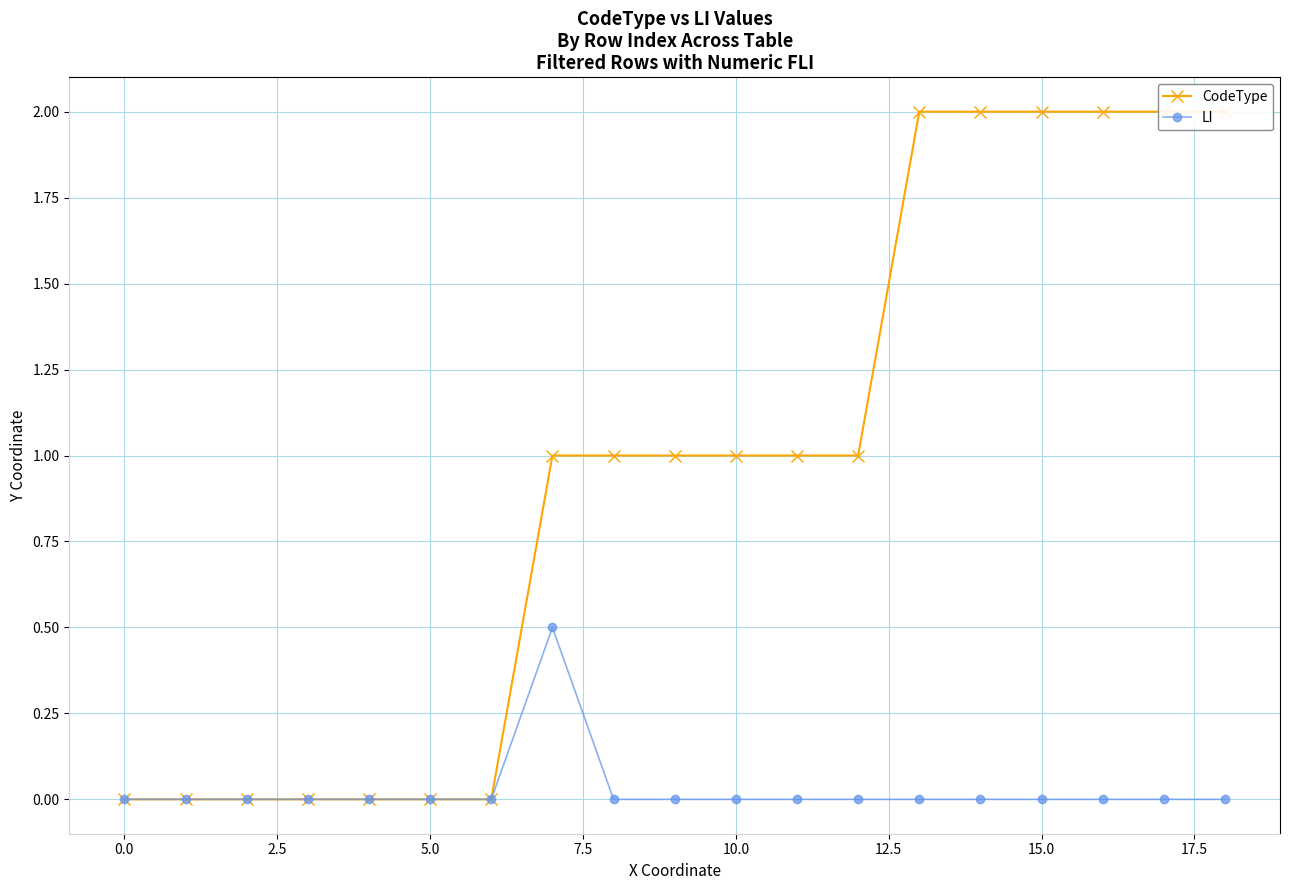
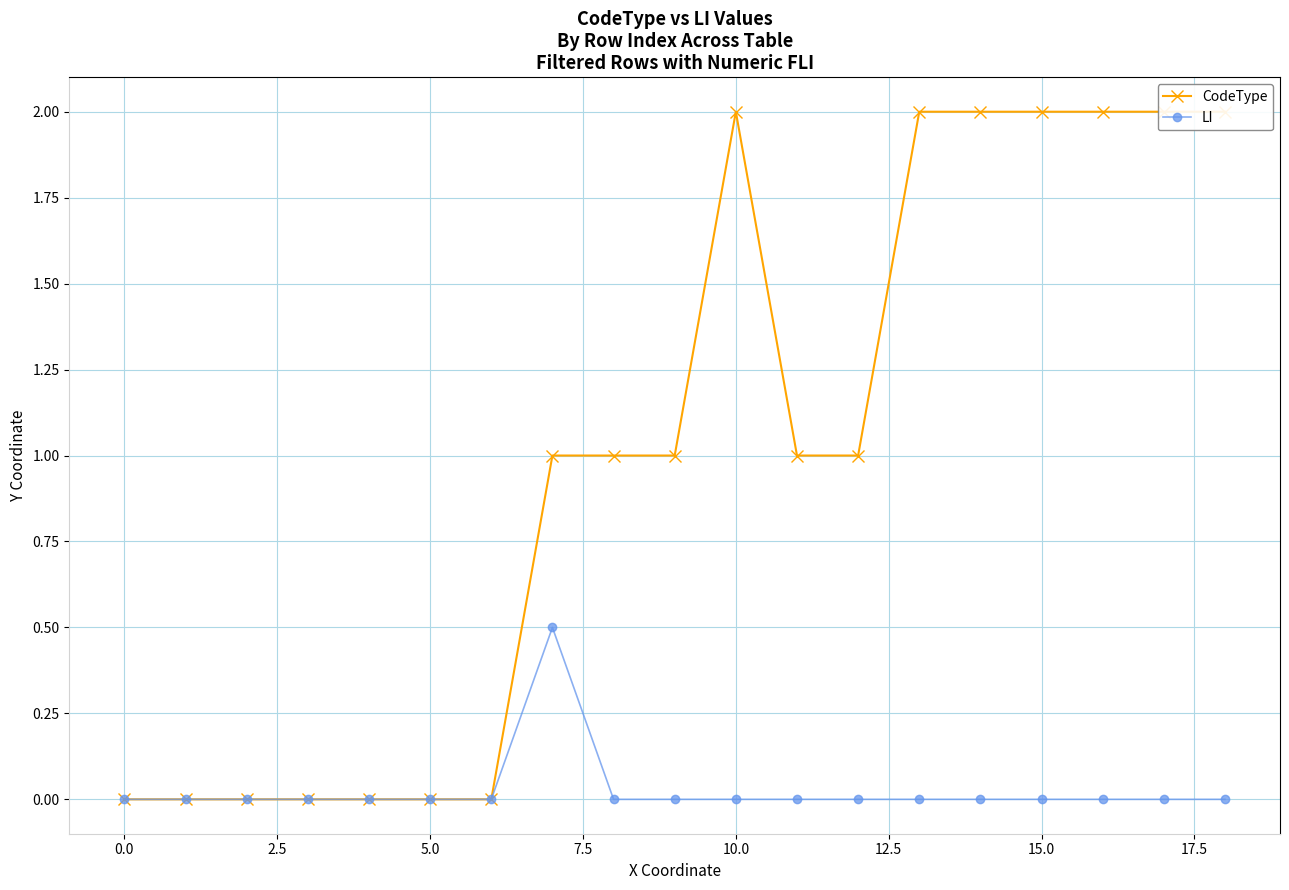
CodeType, 10.0: 1 -> 2
